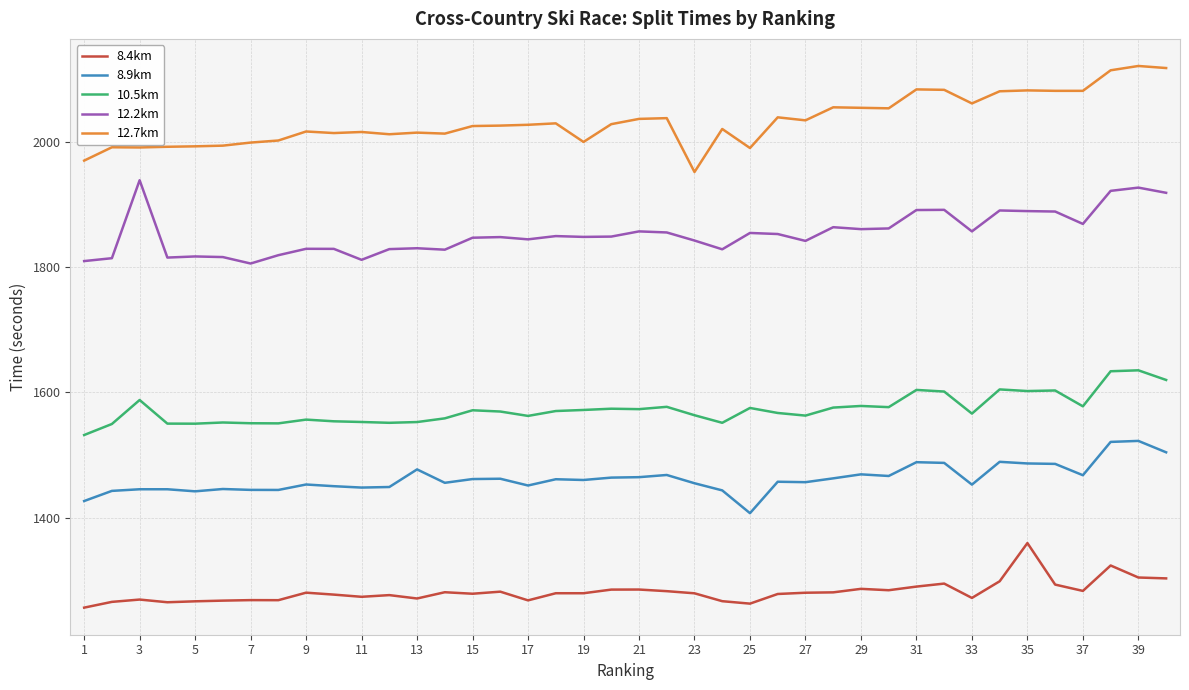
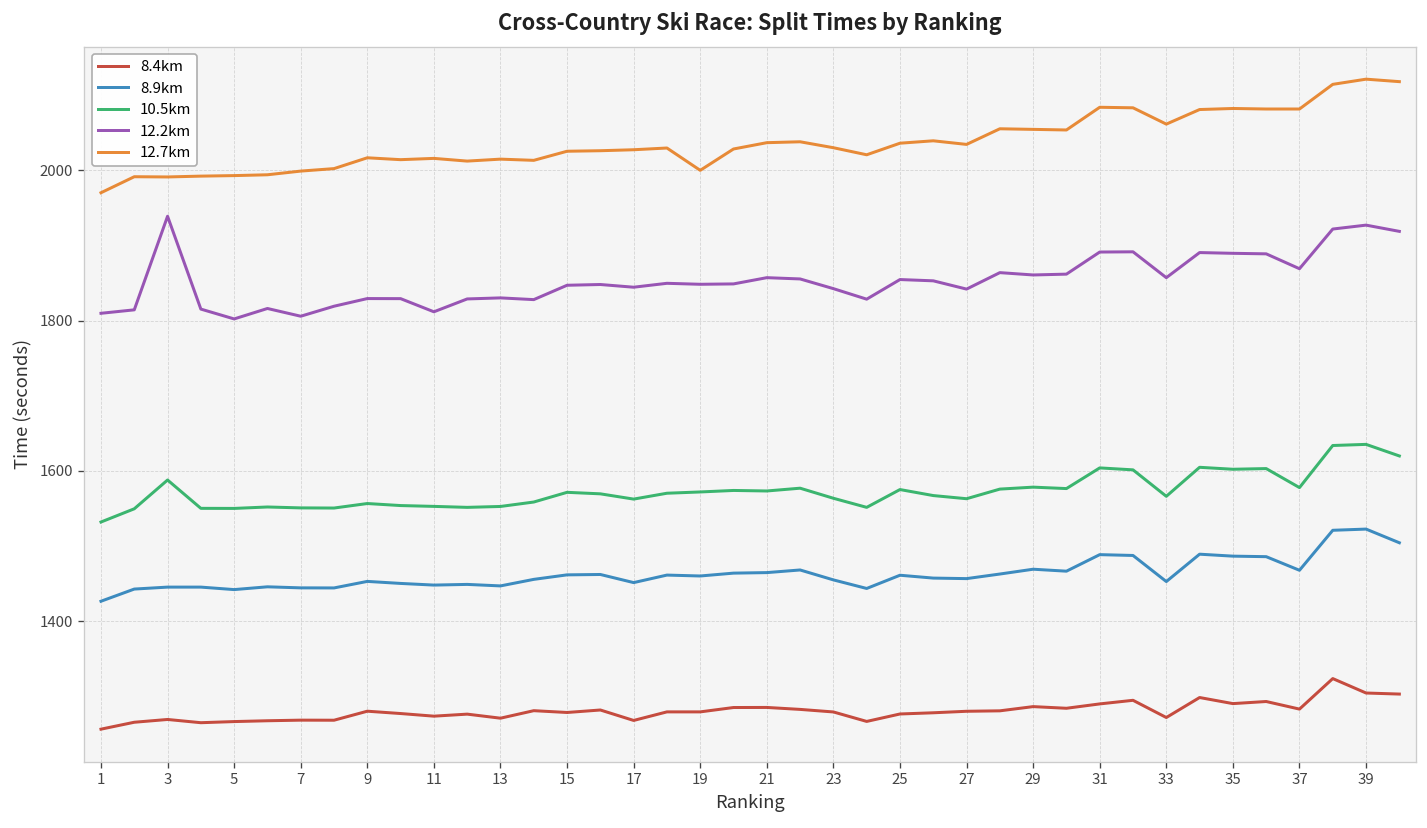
12.2km, 5: 1820 -> 1800
8.9km, 13: 1480 -> 1450
12.7km, 23: 1950 -> 2030
8.4km, 25: 1260 -> 1280
8.9km, 25: 1410 -> 1460
12.7km, 25: 1990 -> 2040
8.4km, 35: 1360 -> 1290
